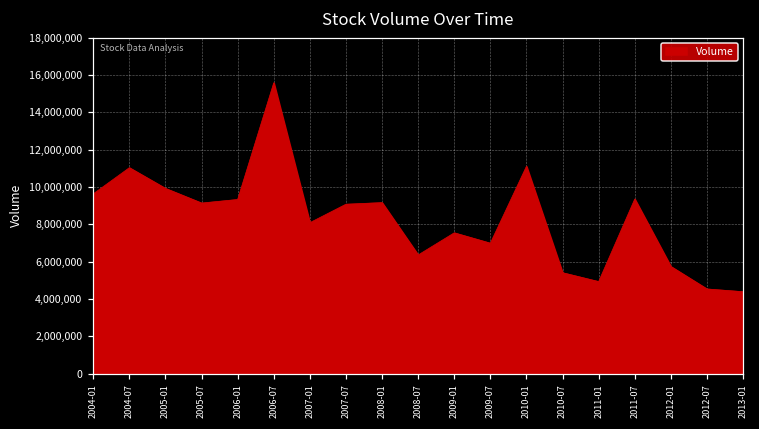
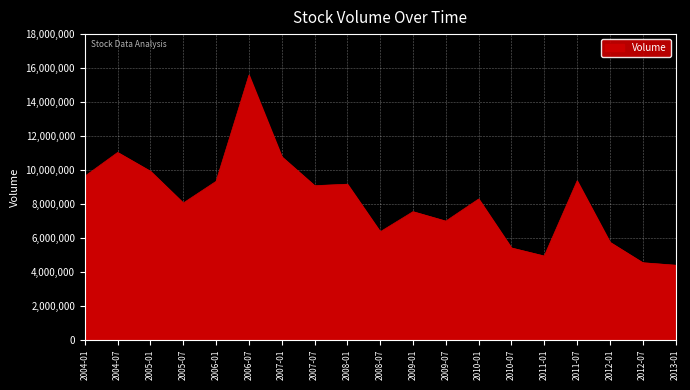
2005-07: 9,100,000 -> 8,100,000
2007-01: 8,100,000 -> 10,800,000
2010-01: 11,100,000 -> 8,300,000
